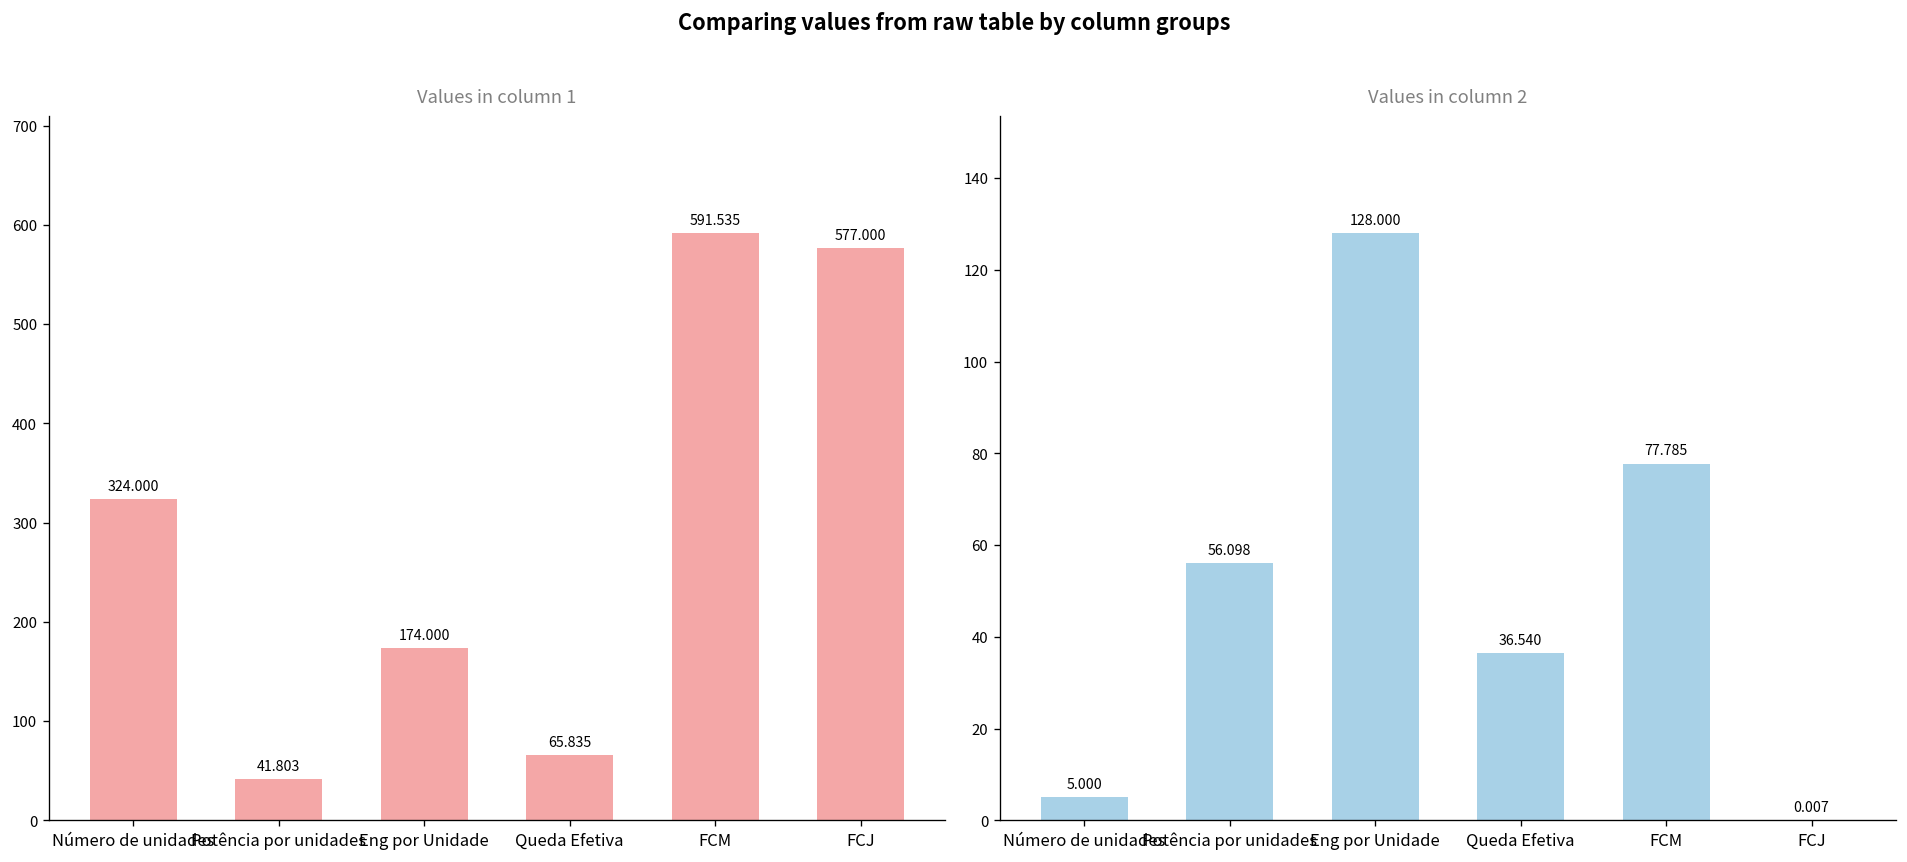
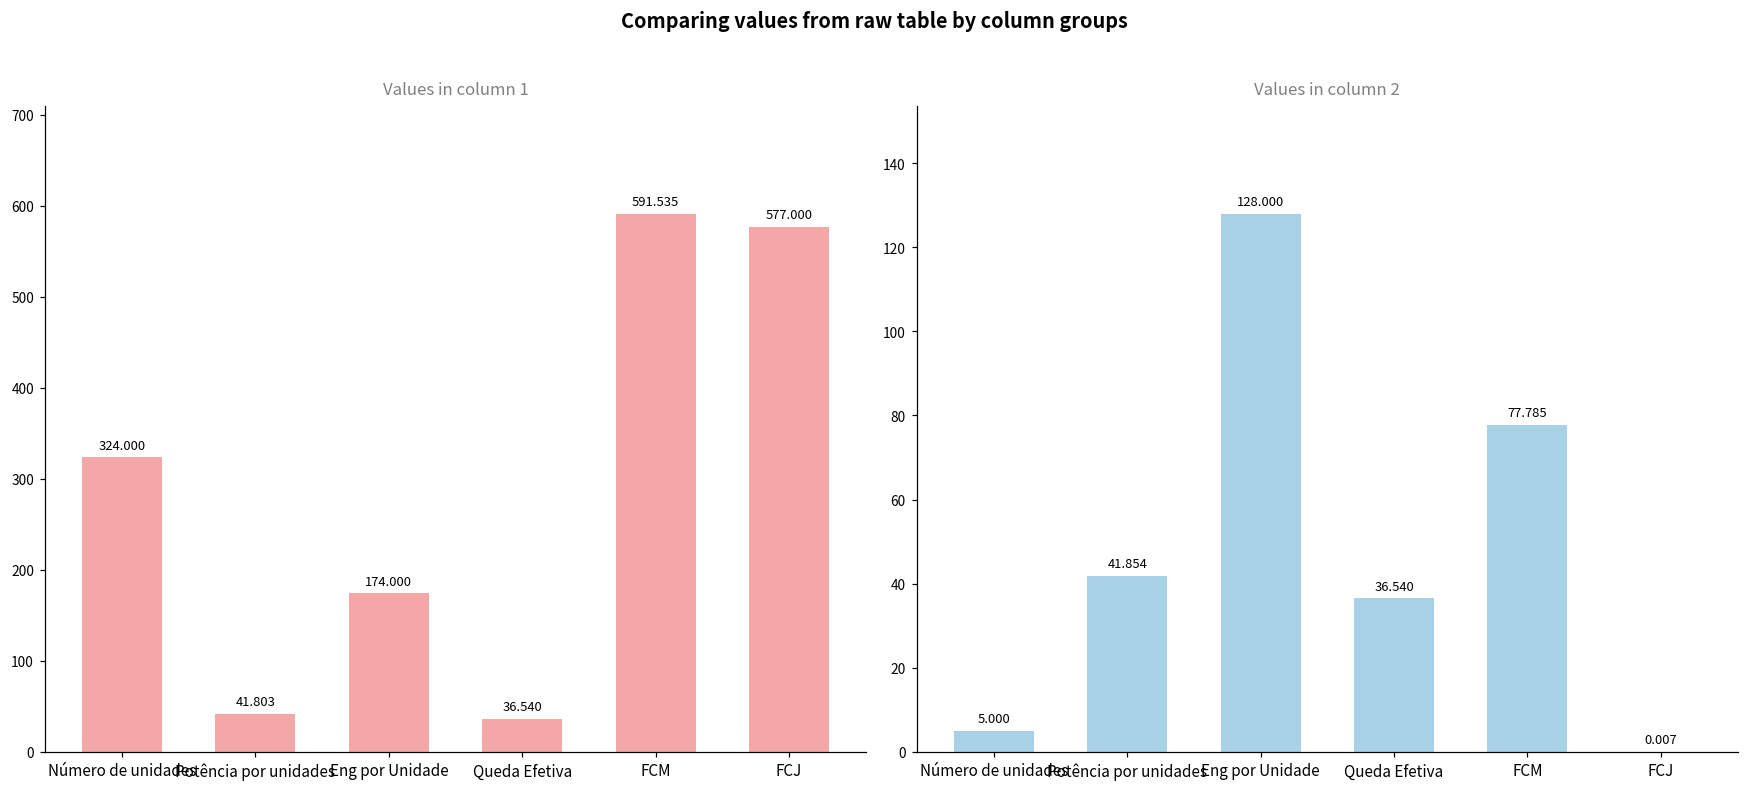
Values in column 1, Queda Efetiva: 65.835 -> 36.540
Values in column 2, Potência por unidades: 56.098 -> 41.854
